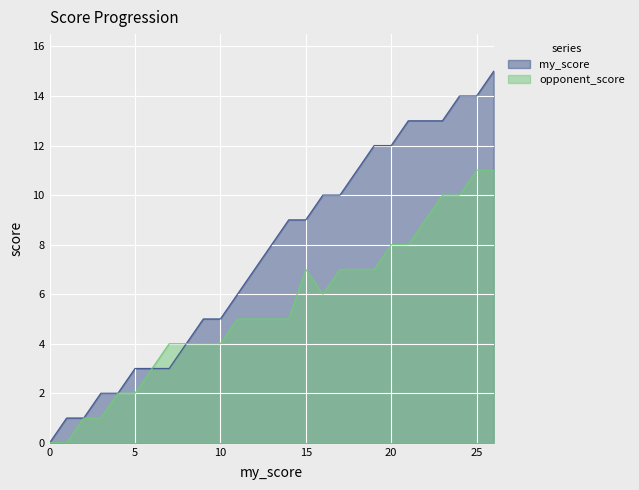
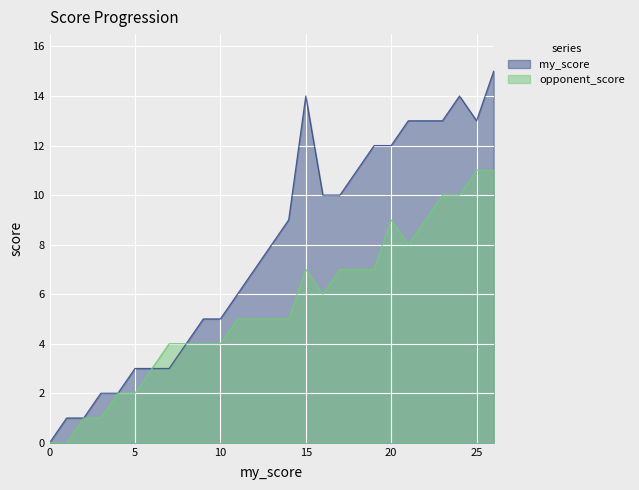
my_score, 15: 9 -> 14
opponent_score, 20: 8 -> 9
my_score, 25: 14 -> 13
